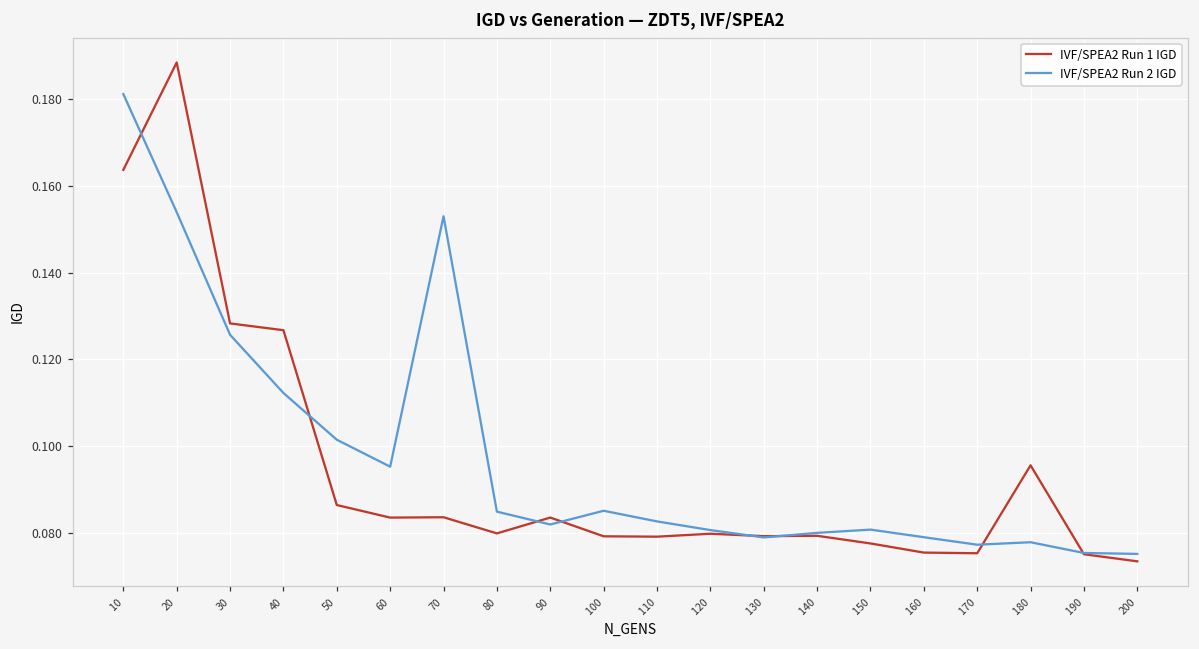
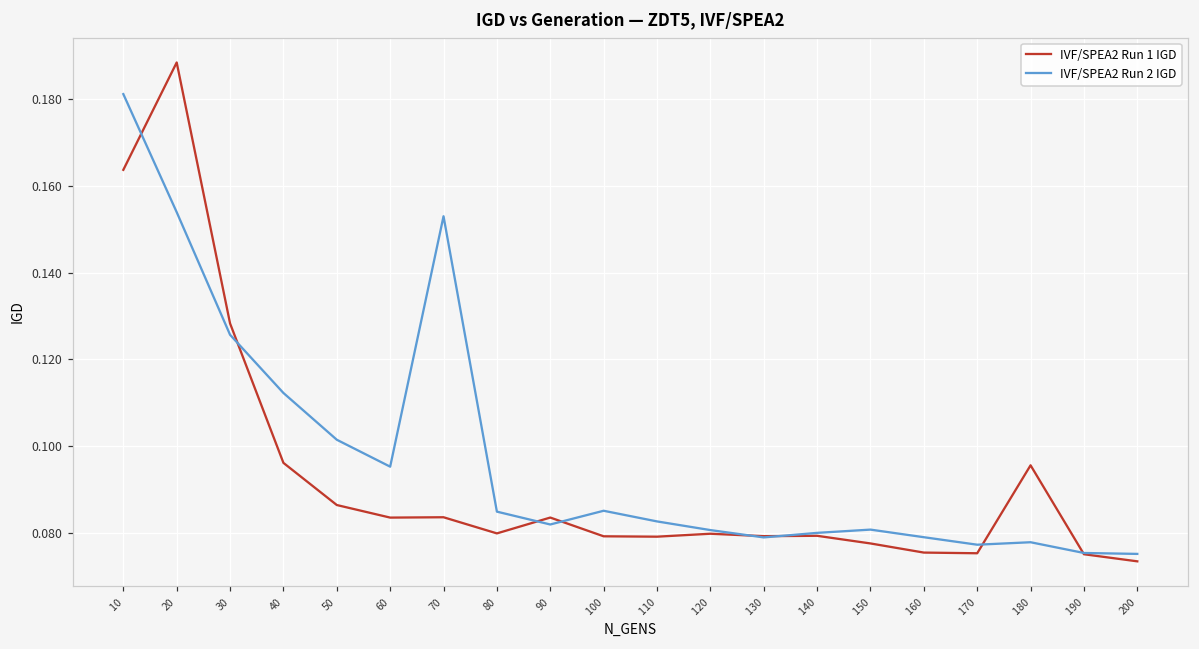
IVF/SPEA2 Run 1 IGD, 40: 0.127 -> 0.096
